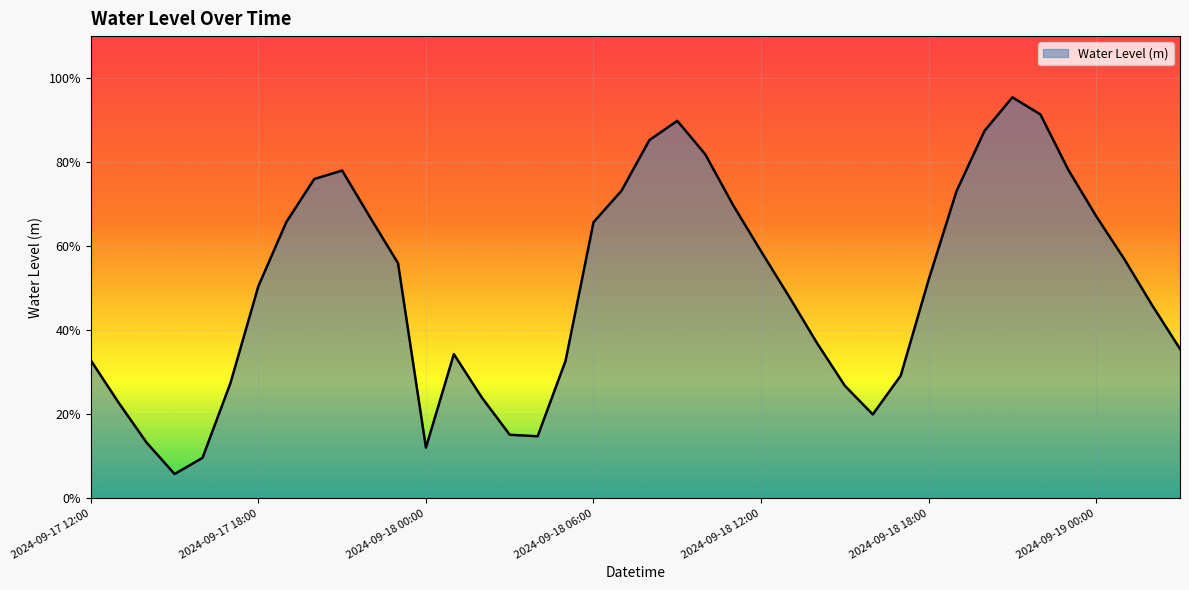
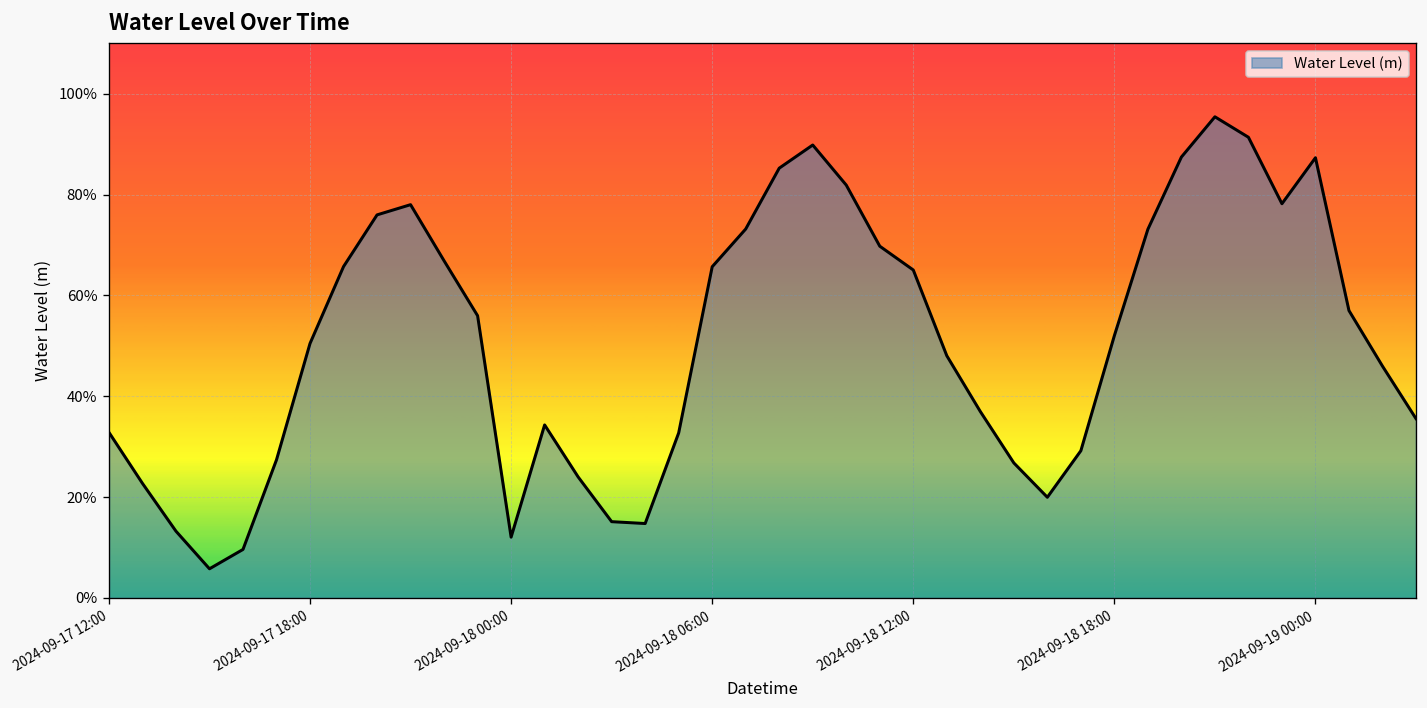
2024-09-18 12:00: 59% -> 65%
2024-09-19 00:00: 67% -> 87%
